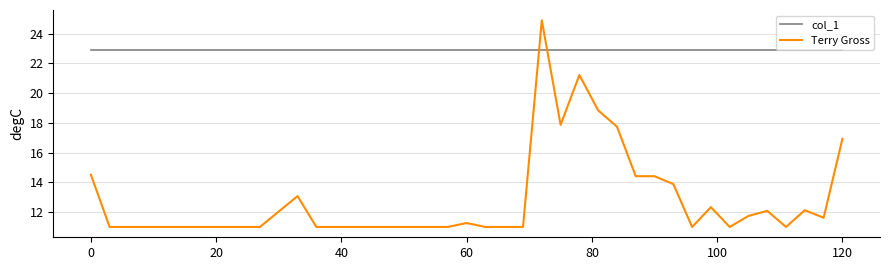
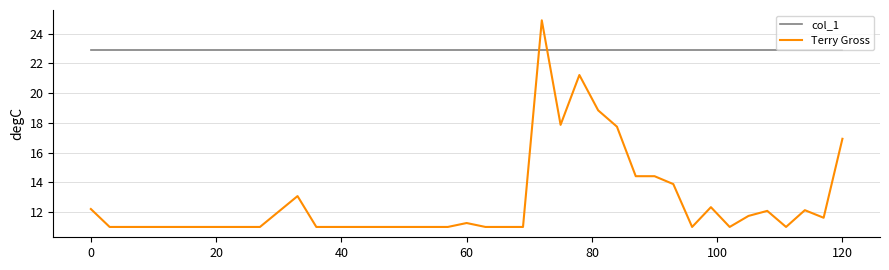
Terry Gross, 0: 14.5 -> 12.2
